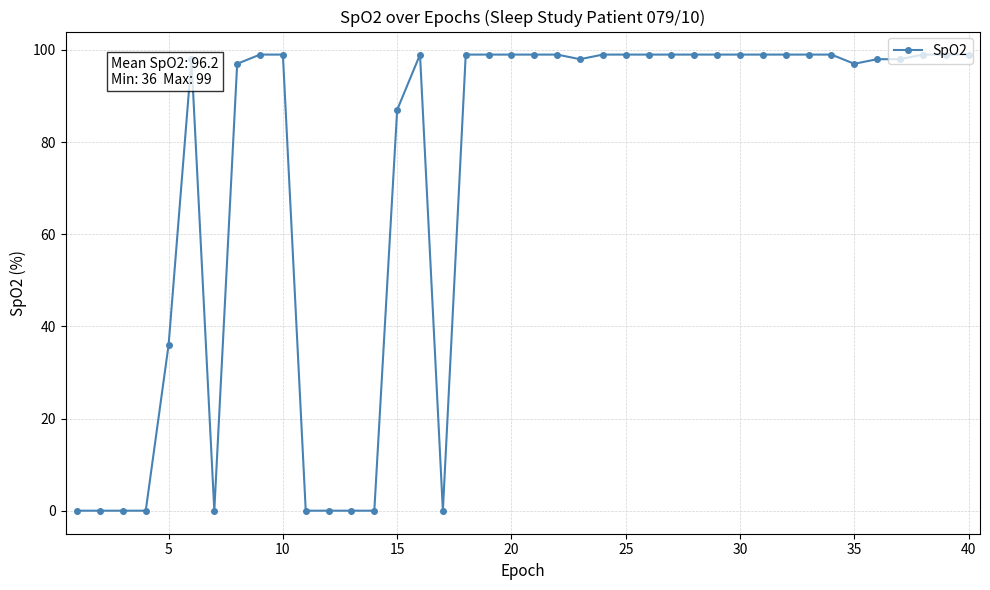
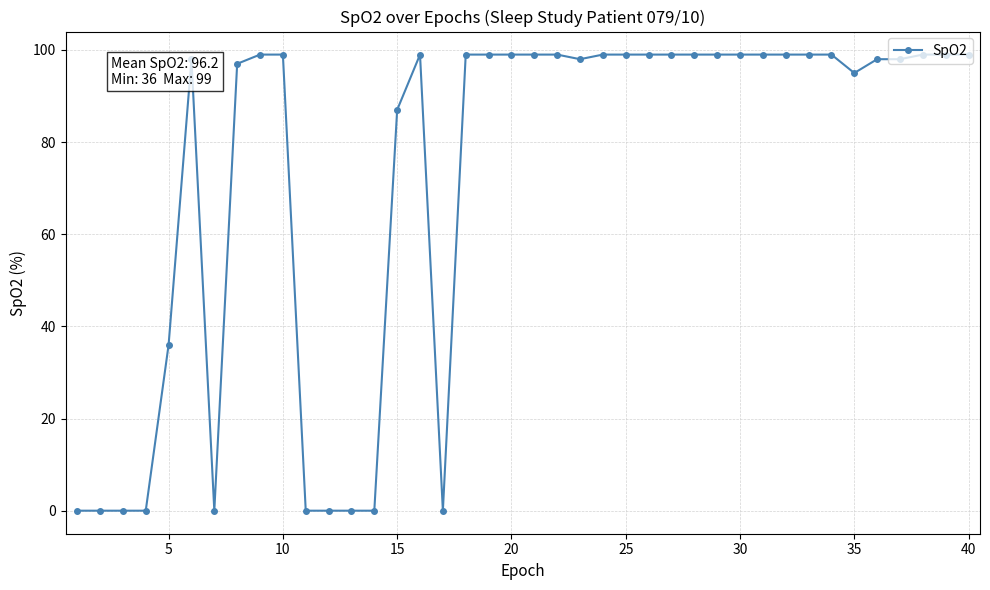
35: 97 -> 95
